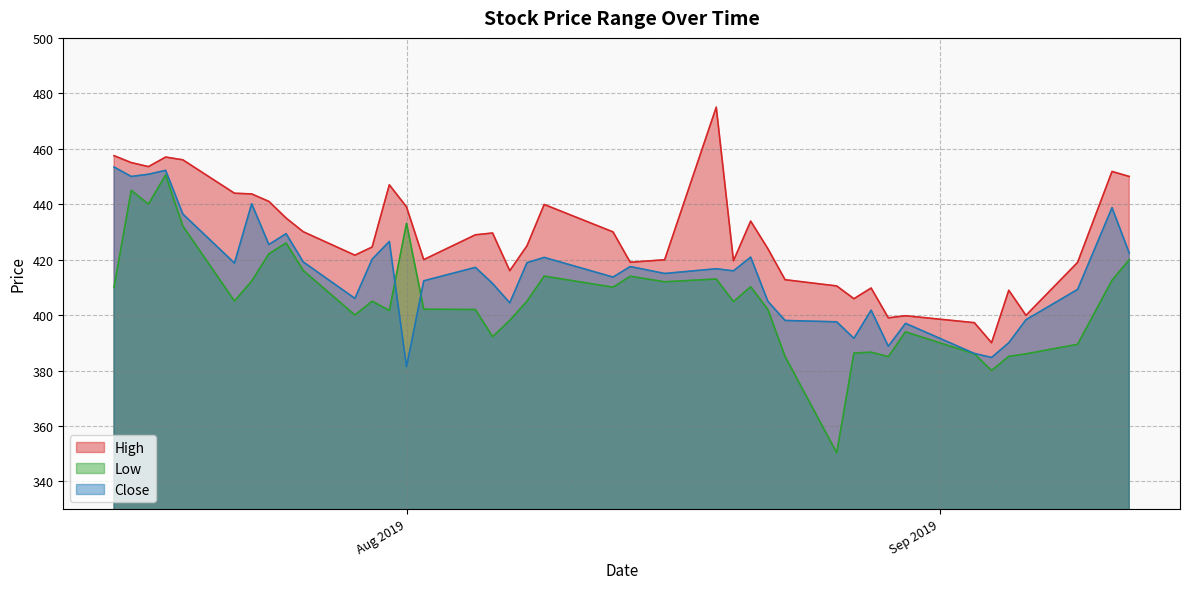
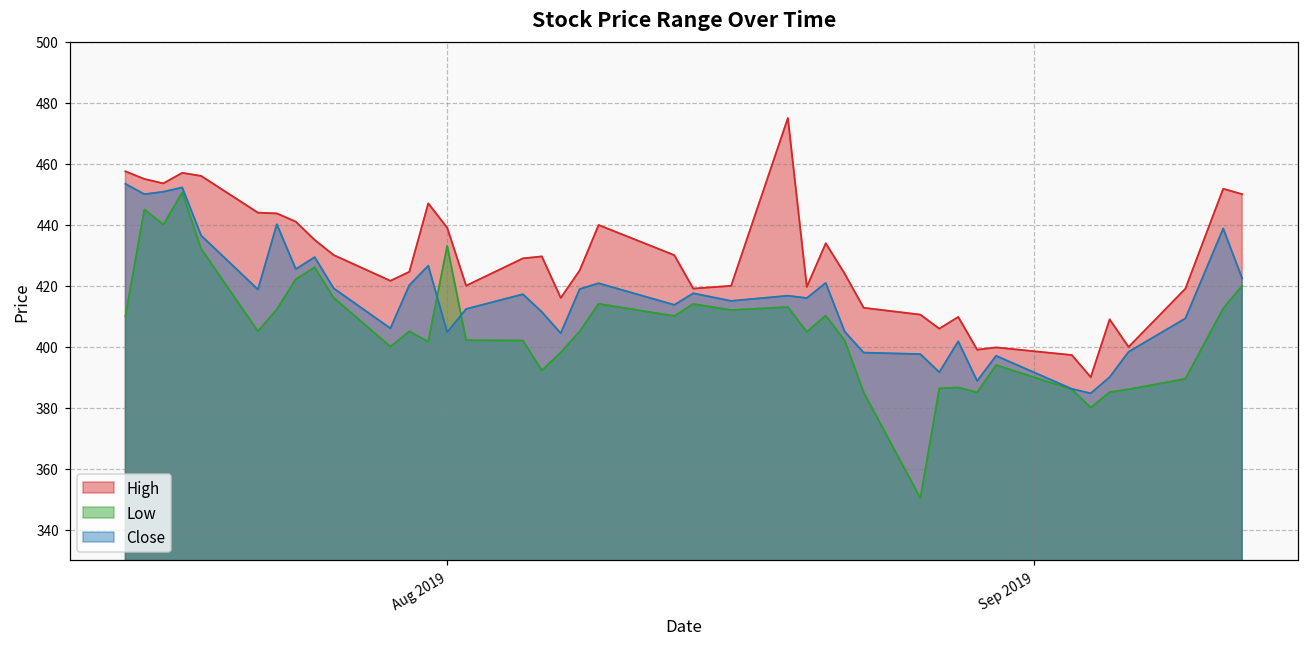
Close, Aug 2019: 381 -> 405
